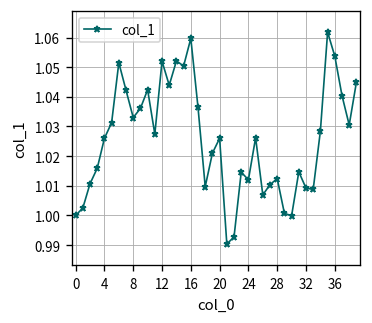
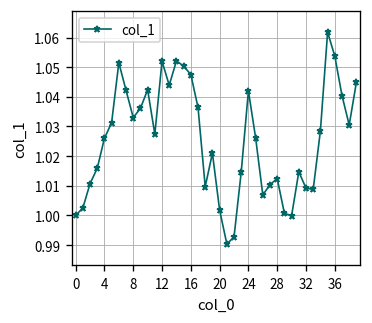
16: 1.060 -> 1.048
20: 1.026 -> 1.002
24: 1.012 -> 1.042
